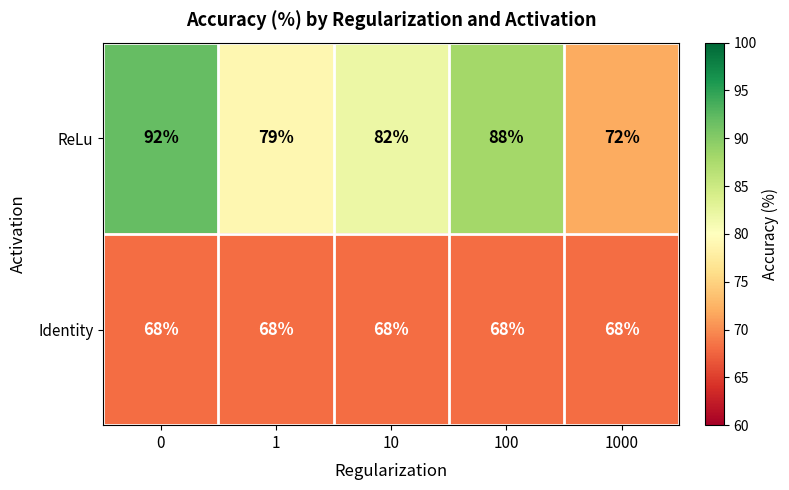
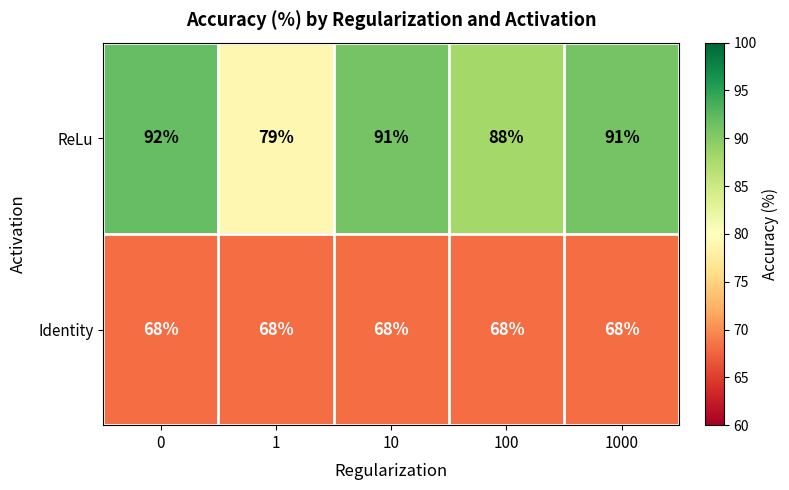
ReLu, 10: 82% -> 91%
ReLu, 1000: 72% -> 91%
